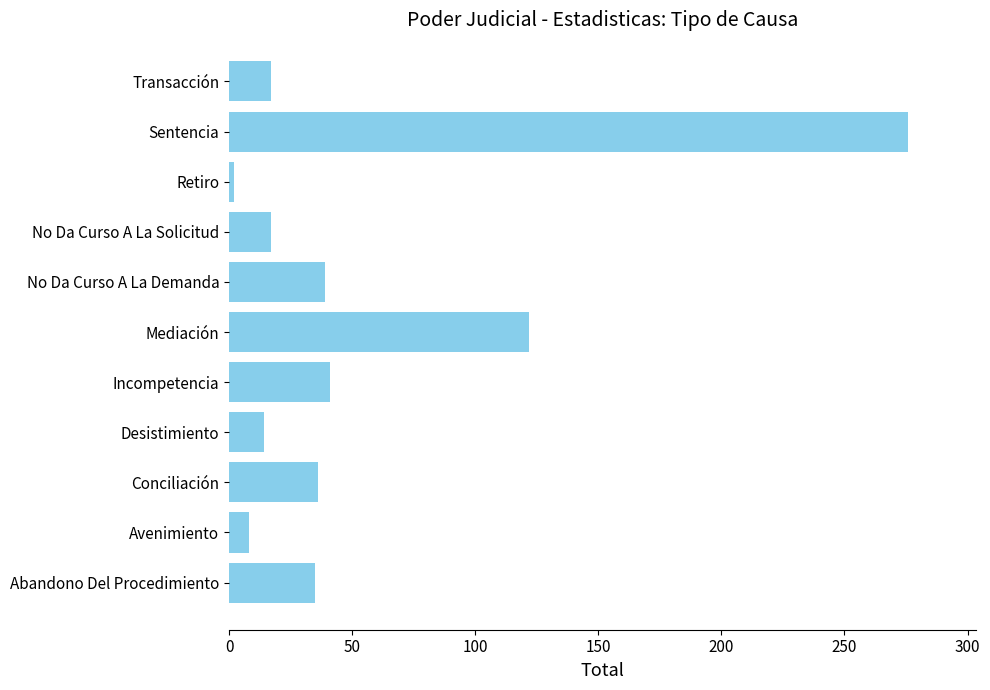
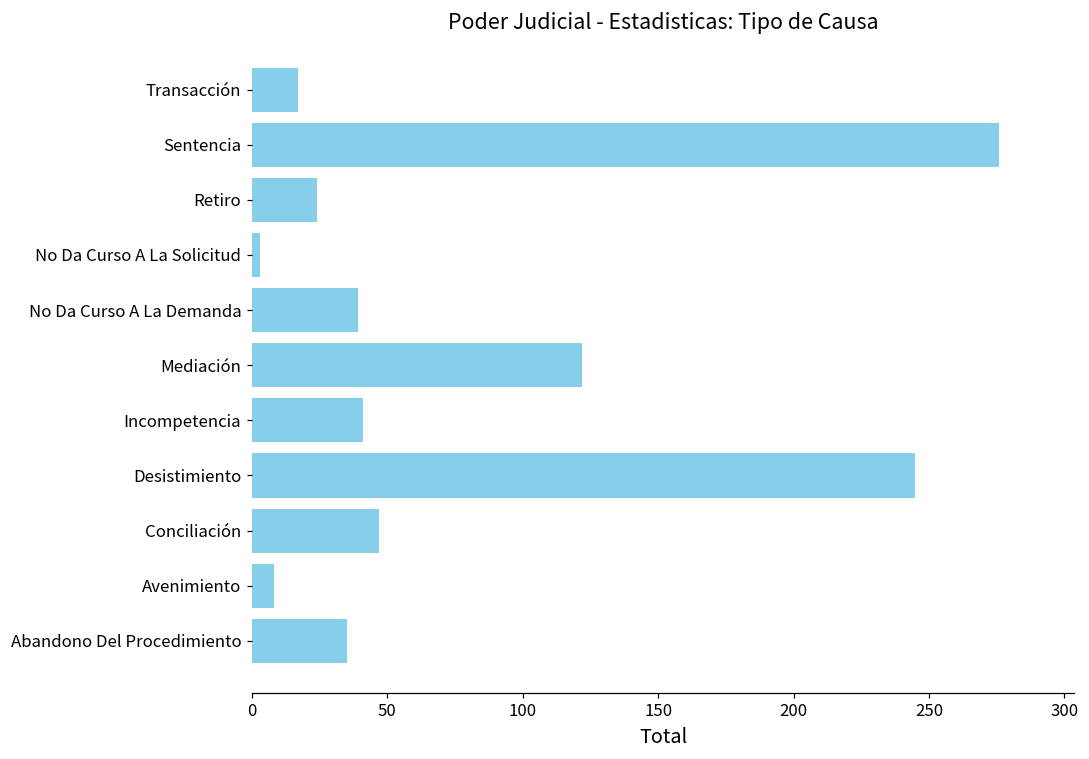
Retiro: 2 -> 24
No Da Curso A La Solicitud: 17 -> 3
Desistimiento: 14 -> 245
Conciliación: 36 -> 47
